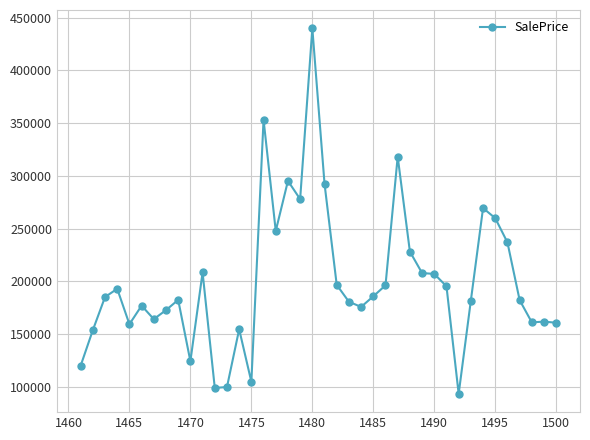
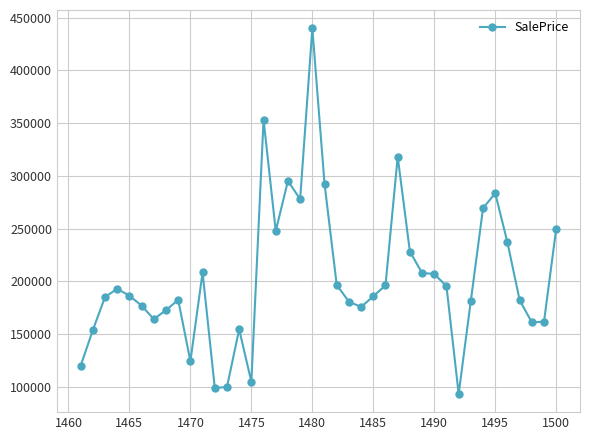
1465: 159000 -> 186000
1495: 260000 -> 283000
1500: 161000 -> 250000
